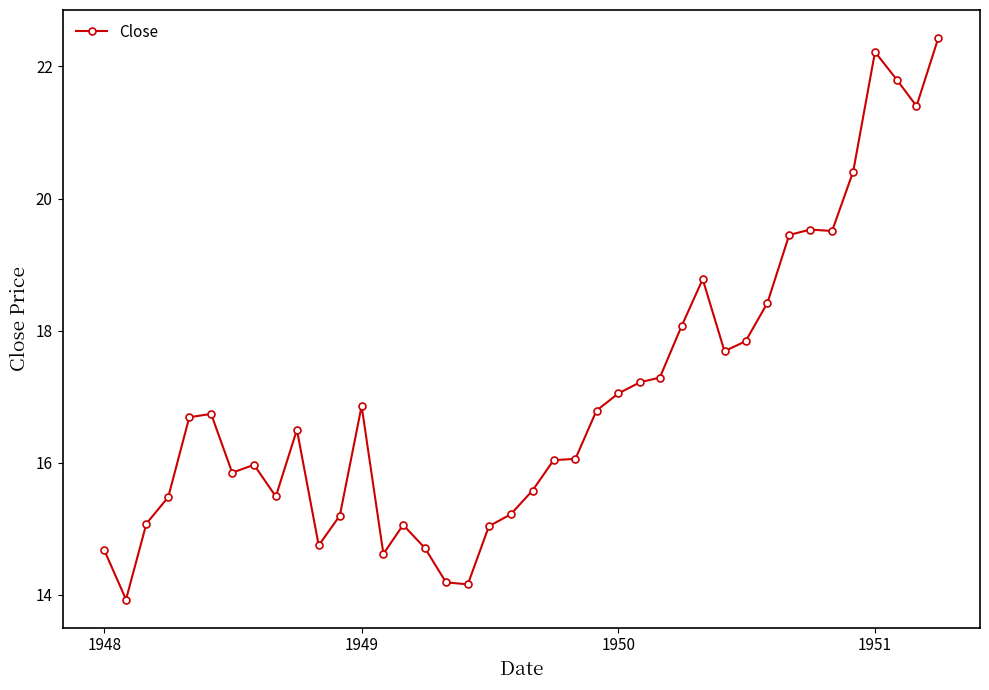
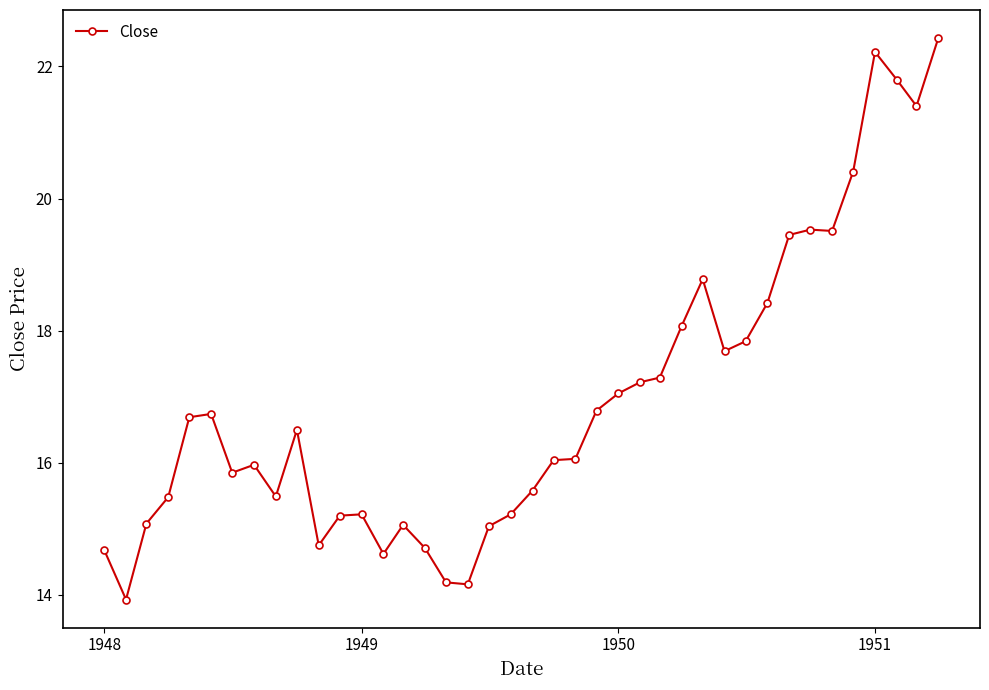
1949: 16.9 -> 15.2
